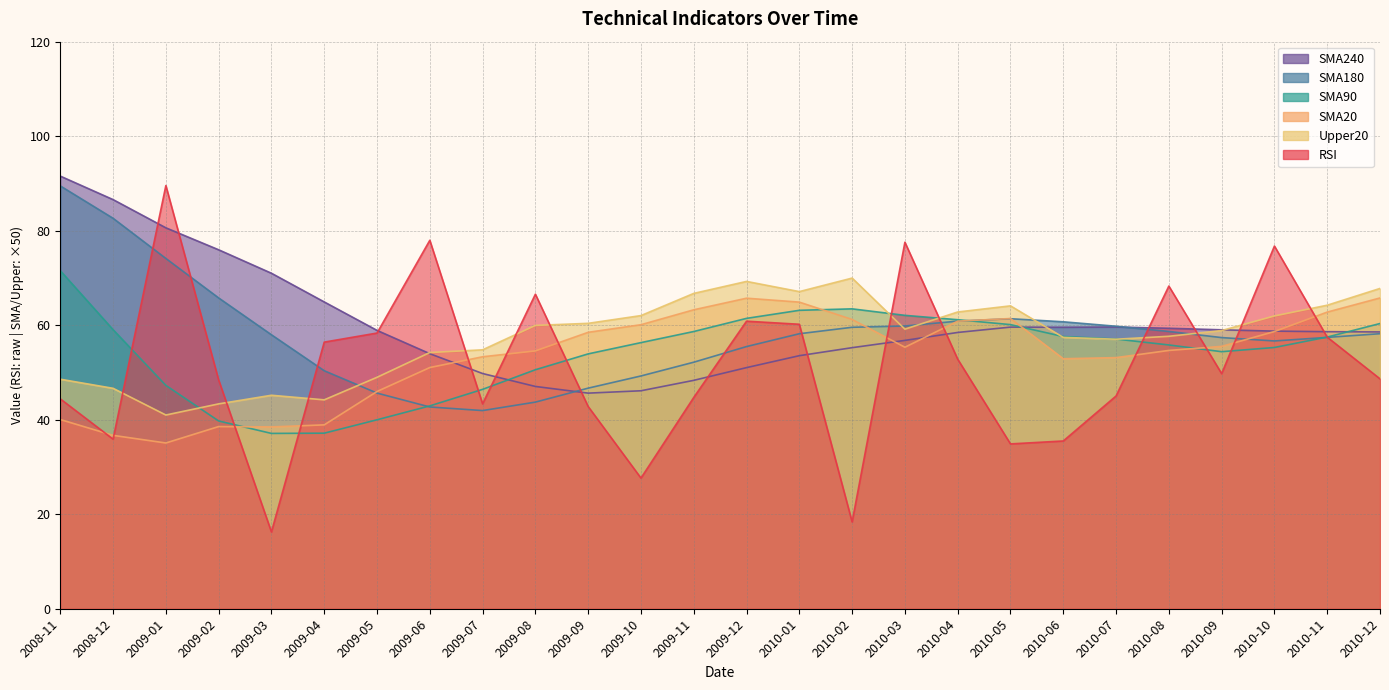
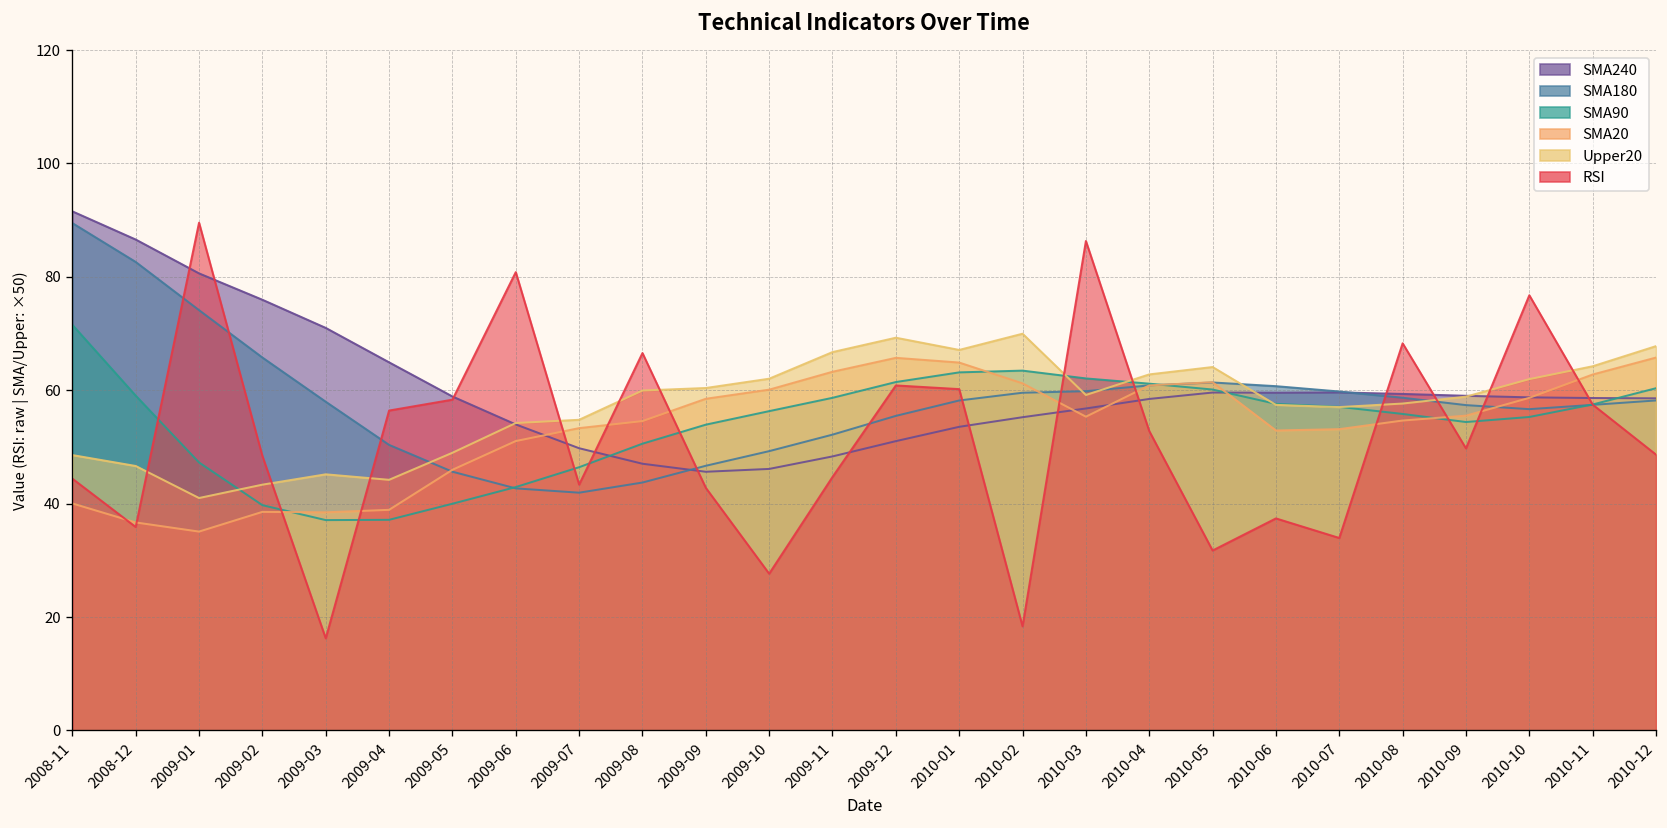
RSI, 2009-06: 78 -> 81
RSI, 2010-03: 78 -> 86
RSI, 2010-05: 35 -> 32
RSI, 2010-06: 36 -> 37
RSI, 2010-07: 45 -> 34
